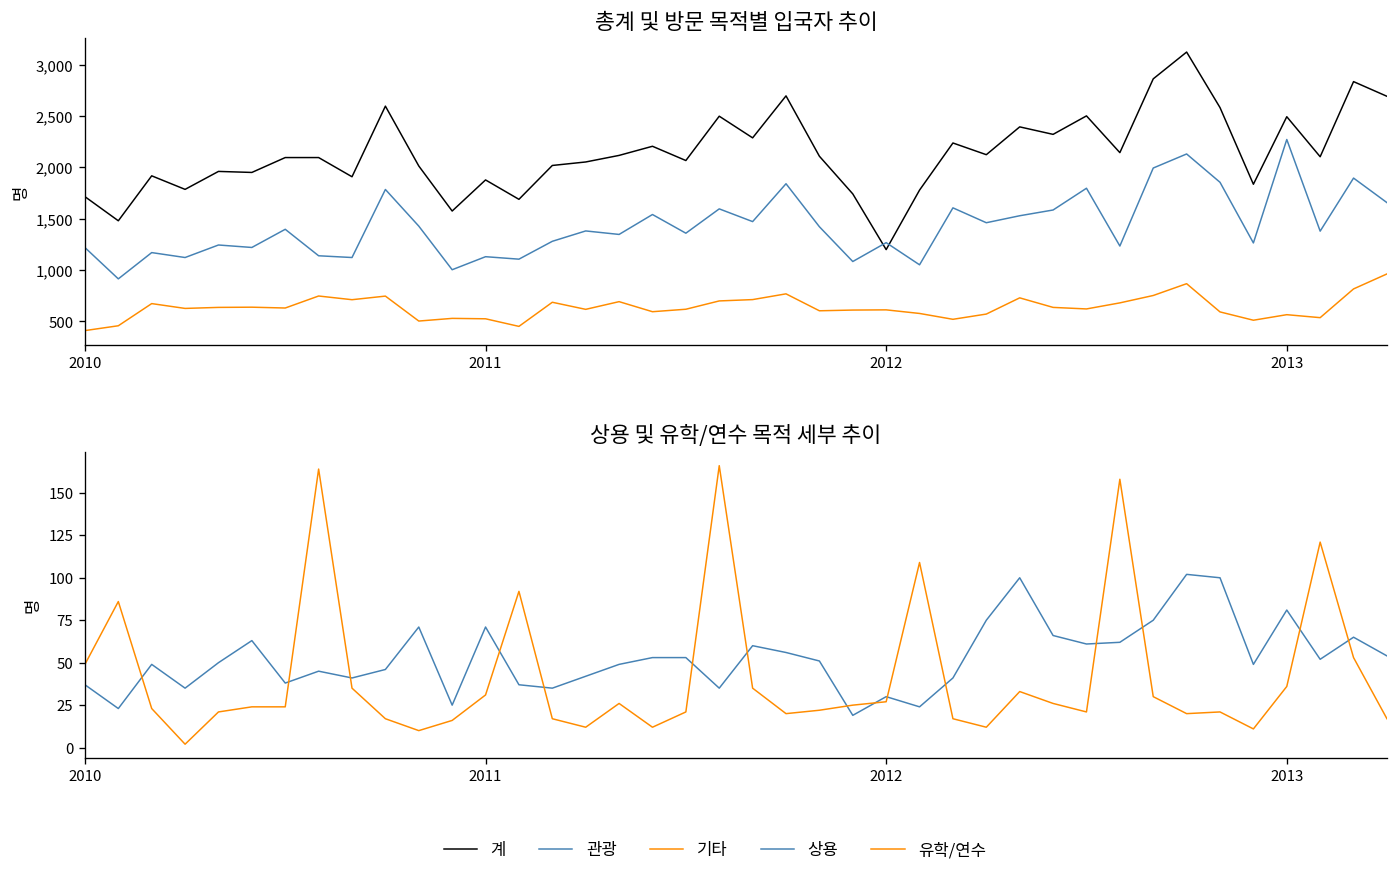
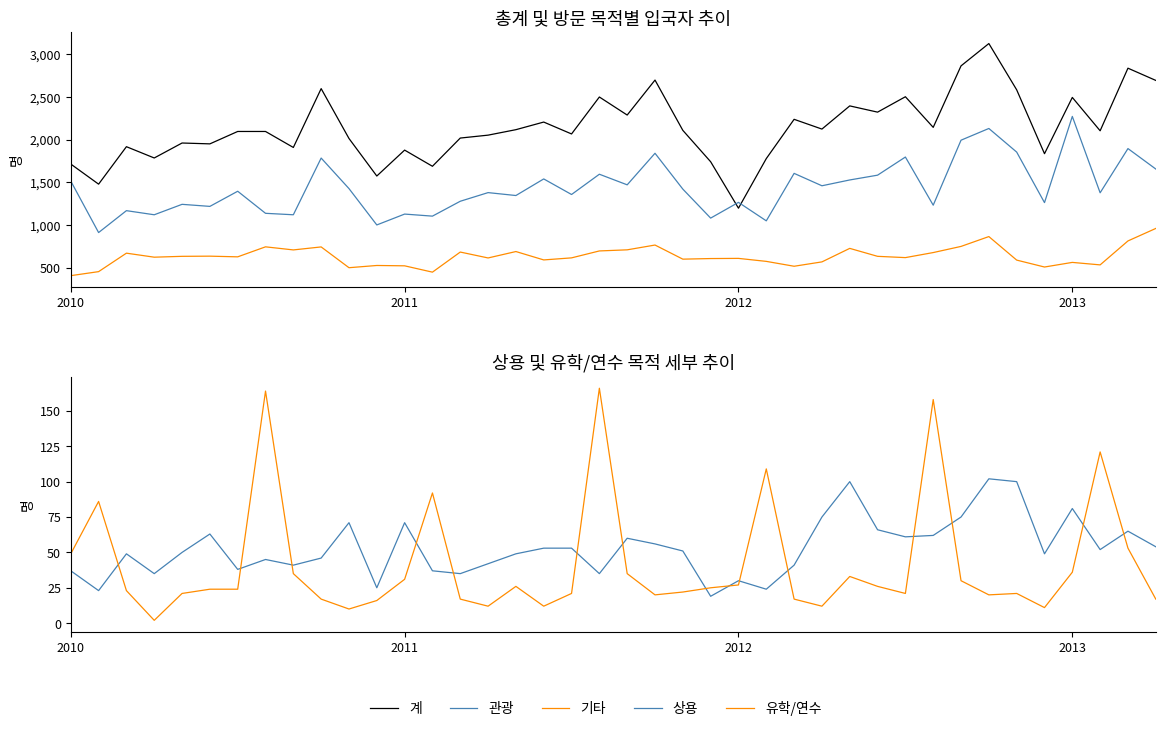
총계 및 방문 목적별 입국자 추이, 관광, 2010: 1,200 -> 1,500
